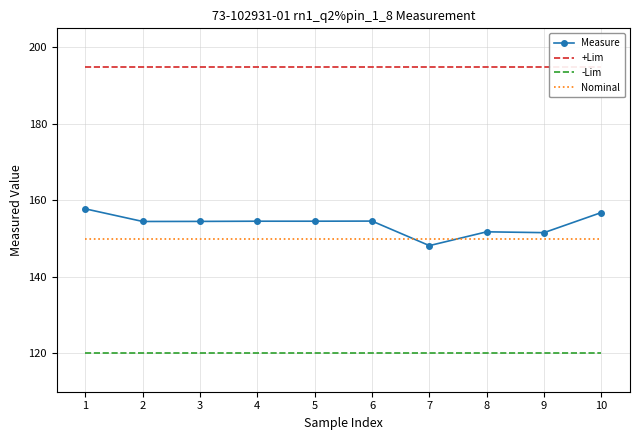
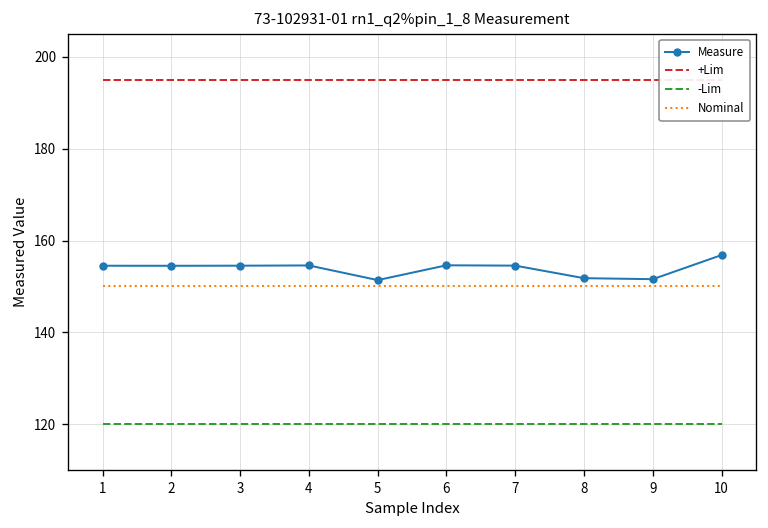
Measure, 1: 158 -> 155
Measure, 5: 155 -> 151
Measure, 7: 148 -> 155
